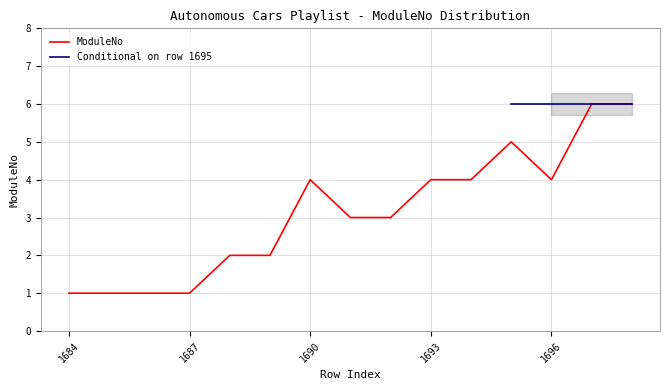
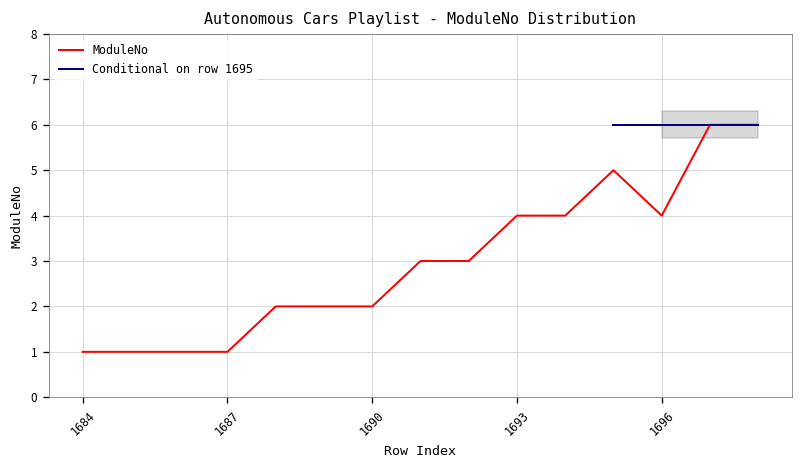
ModuleNo, 1690: 4 -> 2
